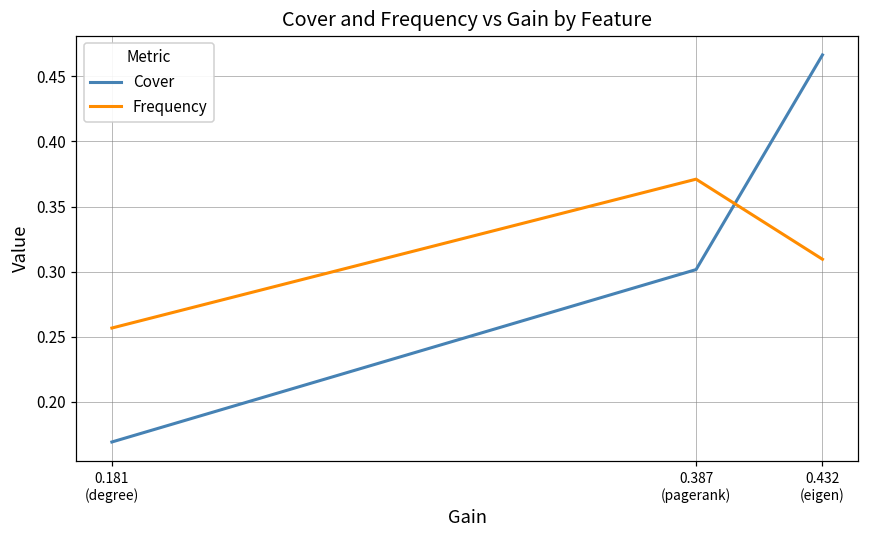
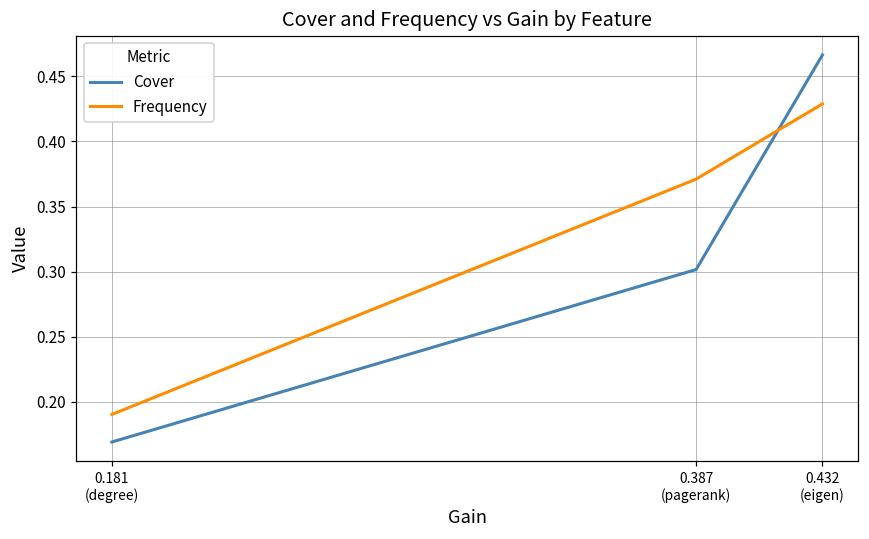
Frequency, 0.181 (degree): 0.257 -> 0.190
Frequency, 0.432 (eigen): 0.310 -> 0.429
